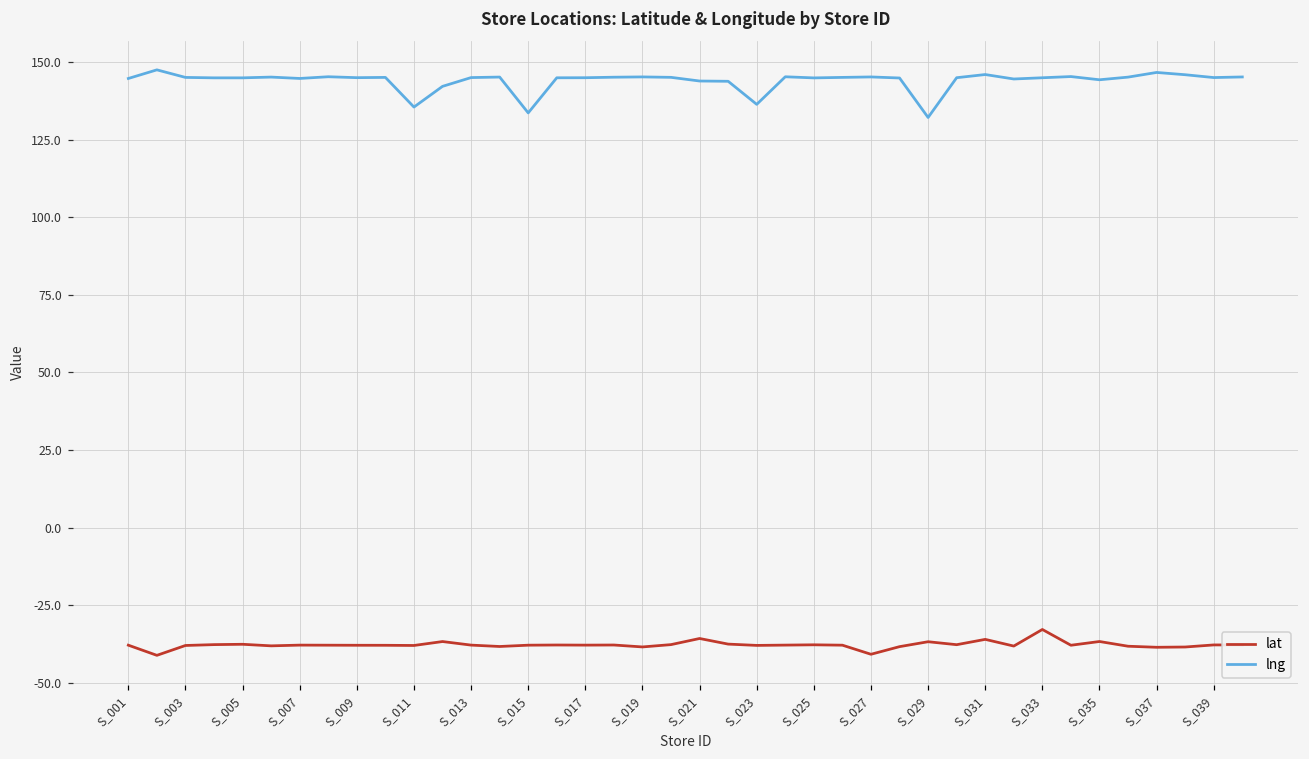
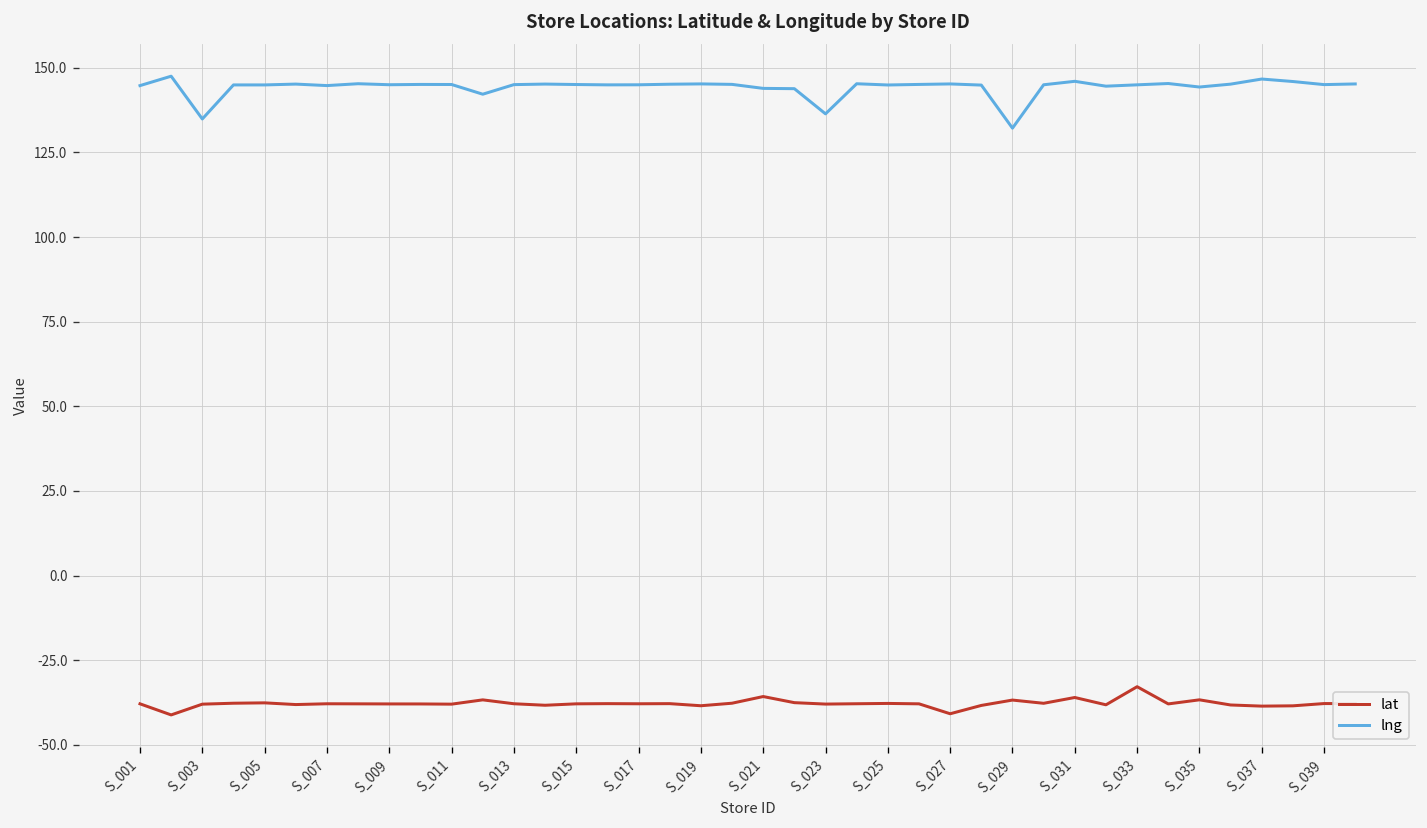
lng, S_003: 145 -> 135
lng, S_011: 136 -> 145
lng, S_015: 134 -> 145
